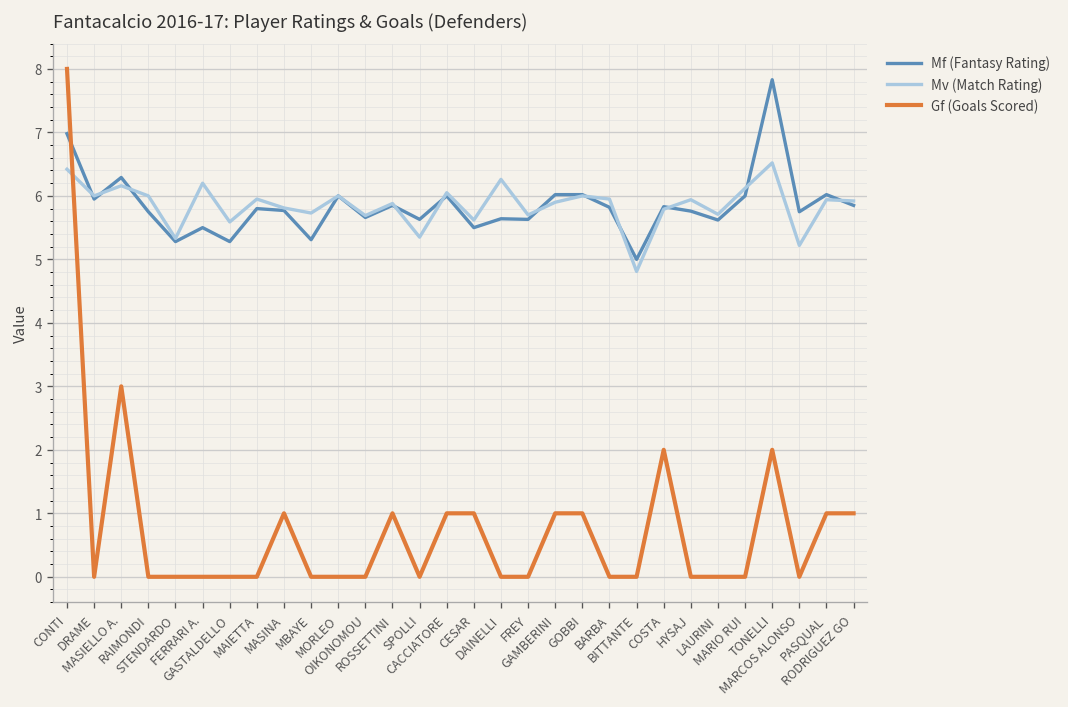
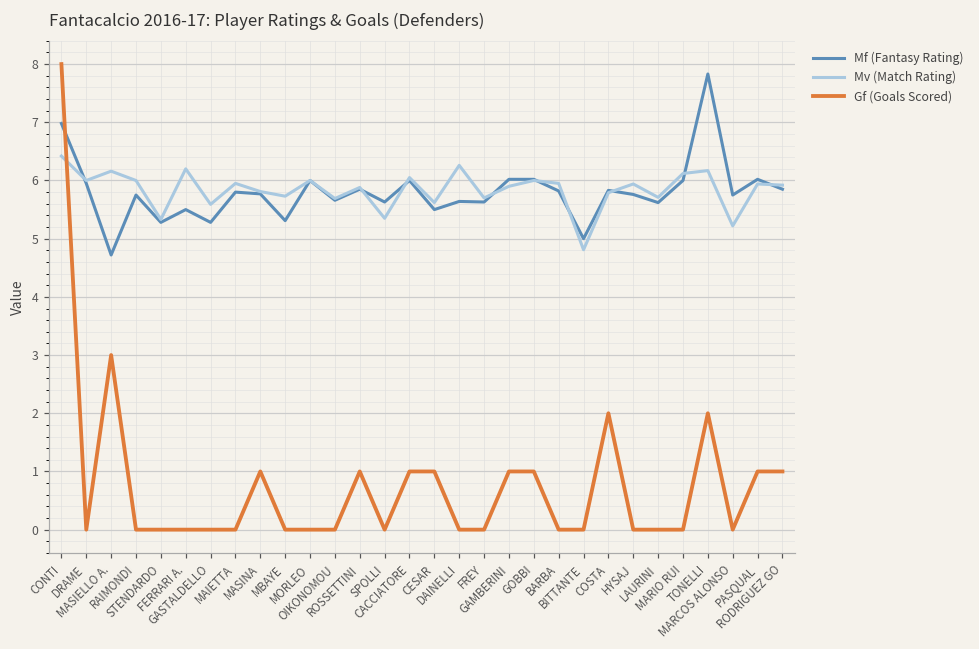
Mf (Fantasy Rating), MASIELLO A.: 6.3 -> 4.7
Mv (Match Rating), TONELLI: 6.5 -> 6.2
